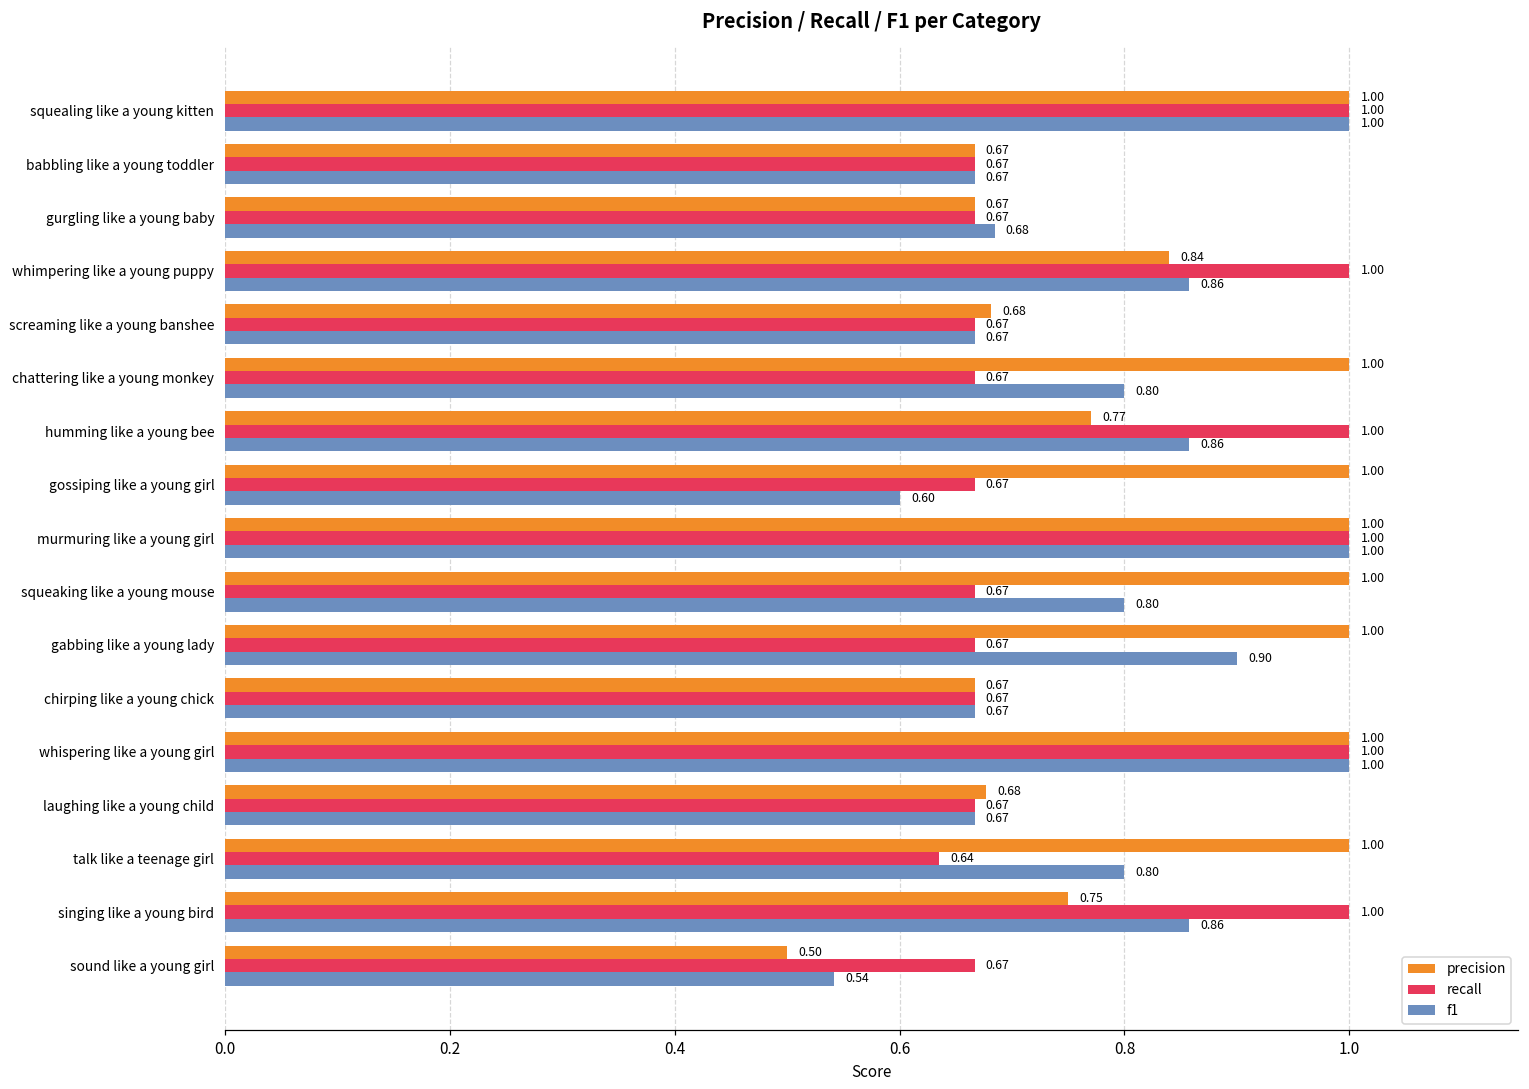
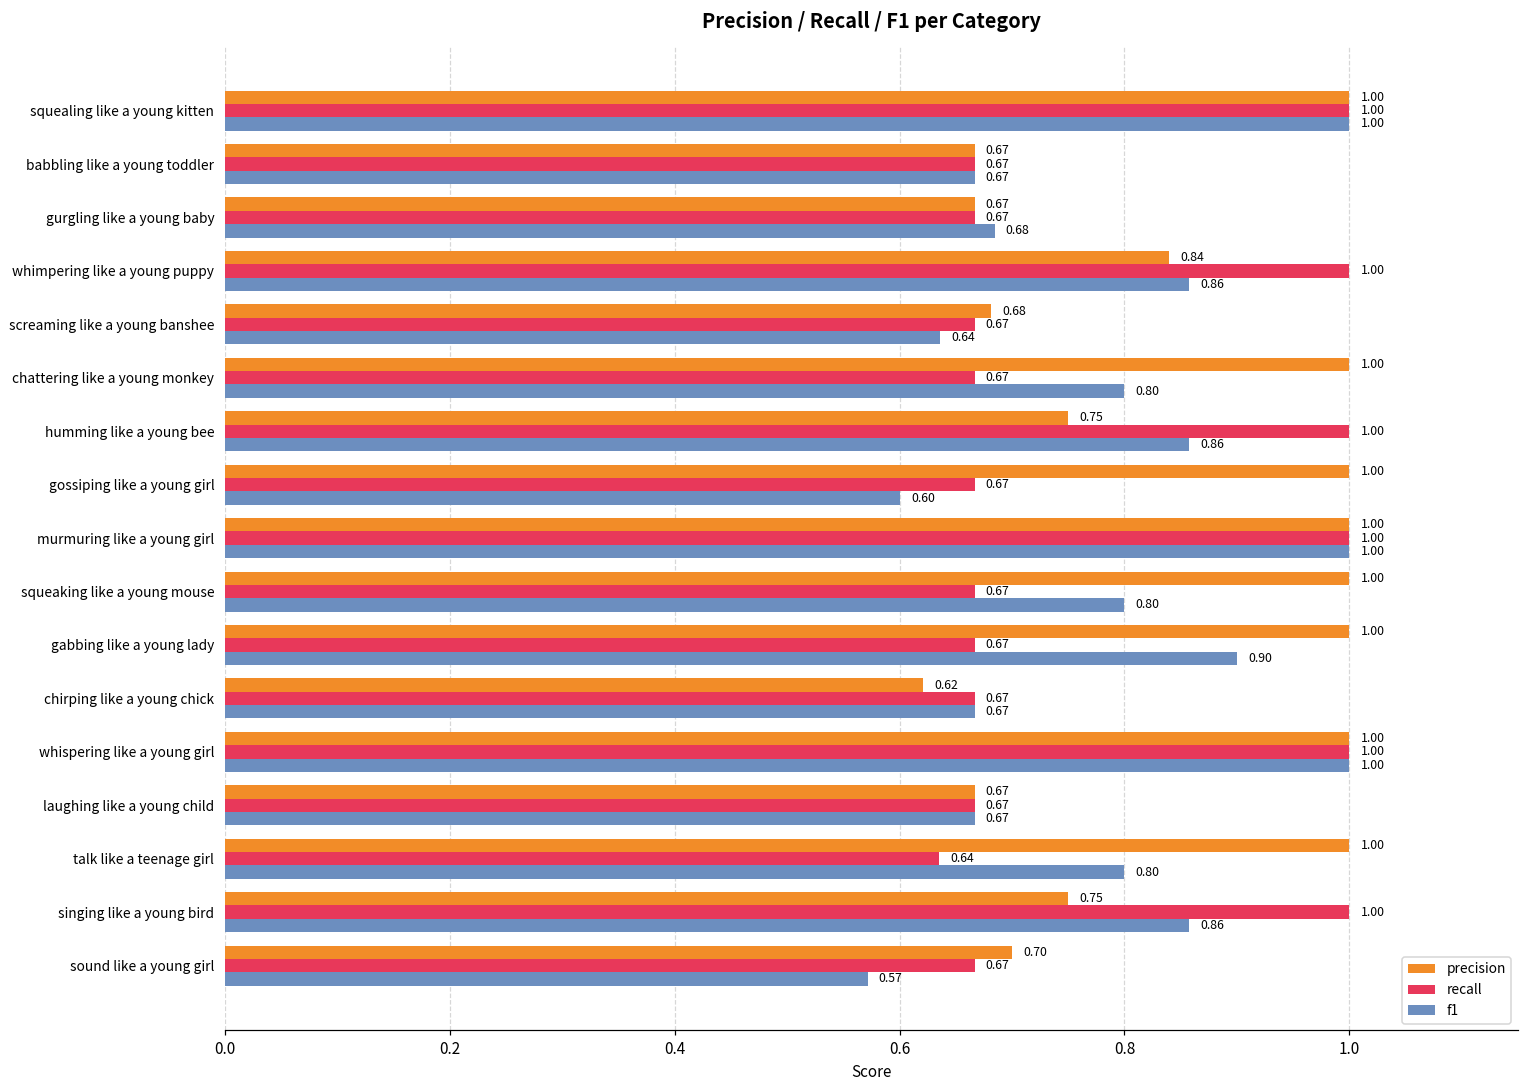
f1, screaming like a young banshee: 0.67 -> 0.64
precision, humming like a young bee: 0.77 -> 0.75
precision, chirping like a young chick: 0.67 -> 0.62
precision, laughing like a young child: 0.68 -> 0.67
precision, sound like a young girl: 0.50 -> 0.70
f1, sound like a young girl: 0.54 -> 0.57
